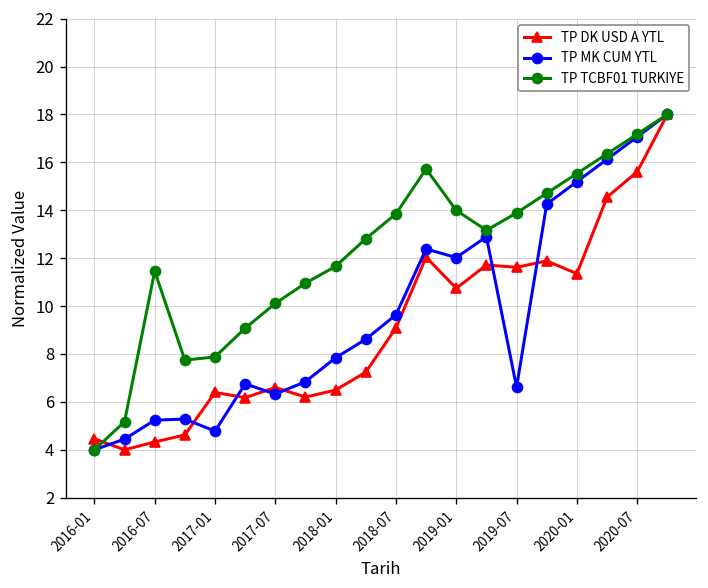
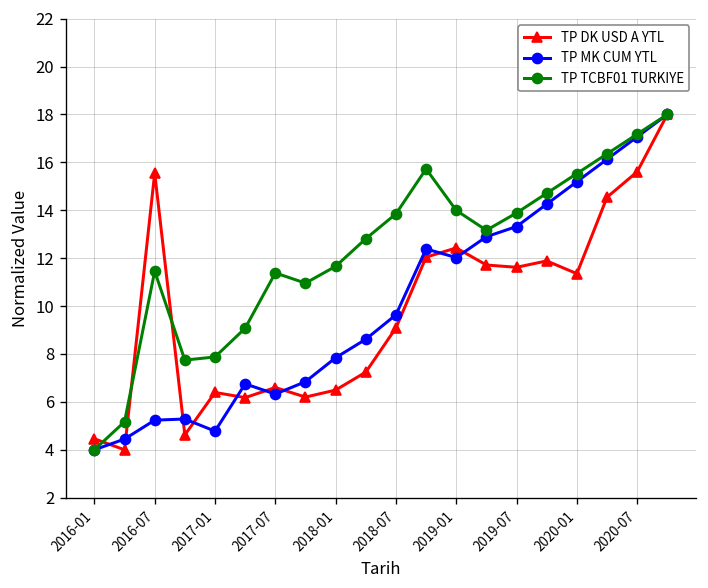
TP DK USD A YTL, 2016-07: 4.3 -> 15.6
TP TCBF01 TURKIYE, 2017-07: 10.1 -> 11.4
TP DK USD A YTL, 2019-01: 10.7 -> 12.4
TP MK CUM YTL, 2019-07: 6.6 -> 13.3
